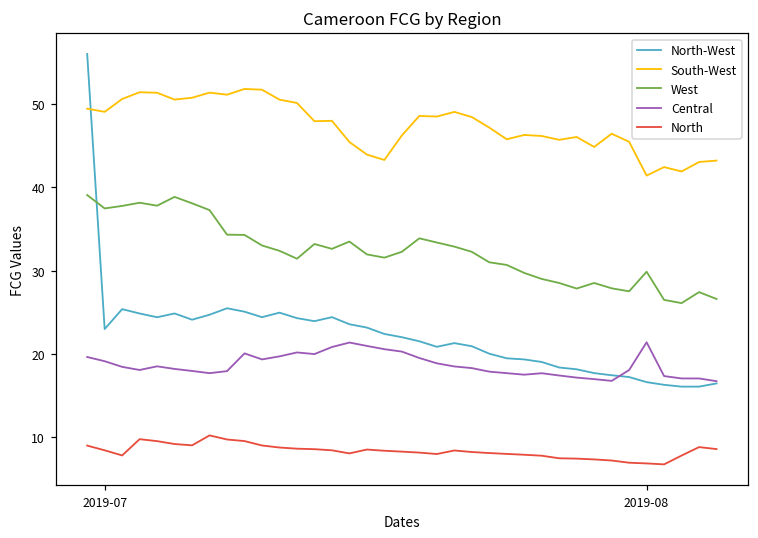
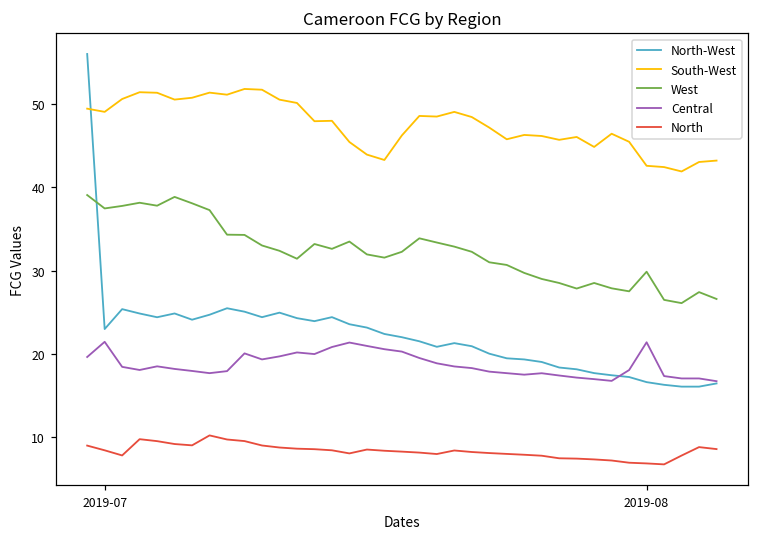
Central, 2019-07: 19 -> 21
South-West, 2019-08: 41 -> 43
